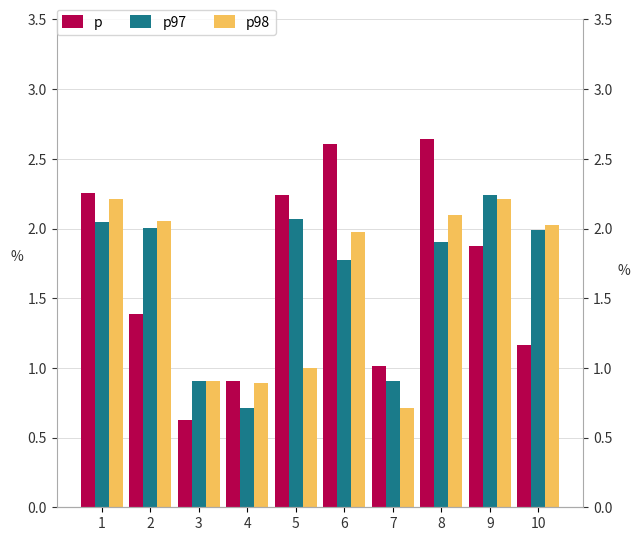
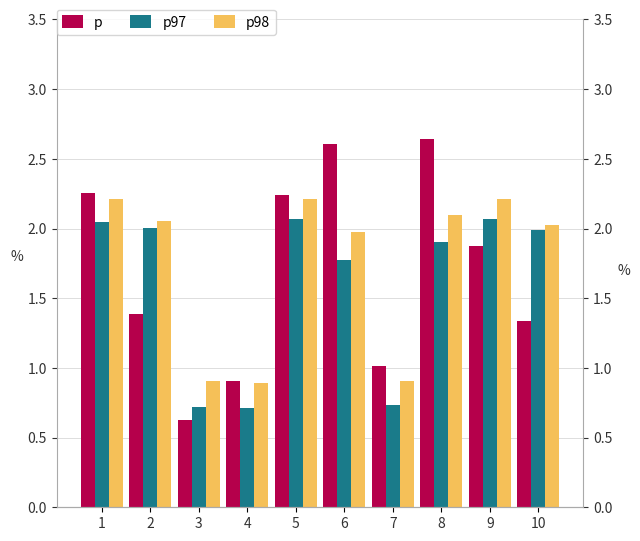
p97, 3: 0.91 -> 0.72
p98, 5: 1.00 -> 2.21
p97, 7: 0.91 -> 0.74
p98, 7: 0.71 -> 0.91
p97, 9: 2.24 -> 2.07
p, 10: 1.16 -> 1.34
